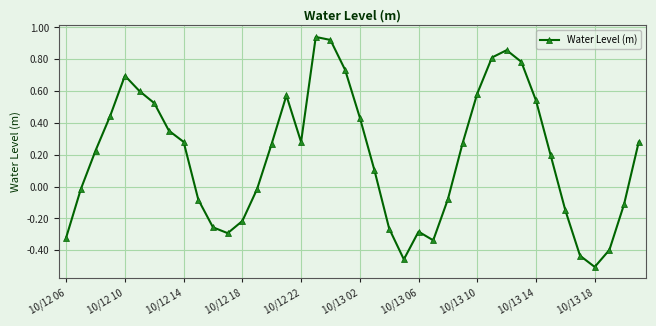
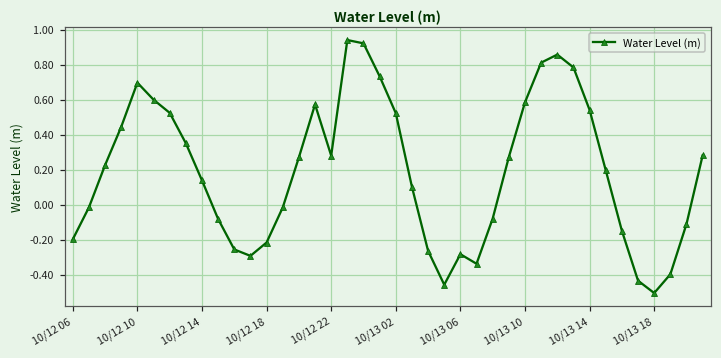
10/12 06: -0.32 -> -0.20
10/12 14: 0.28 -> 0.14
10/13 02: 0.43 -> 0.52
